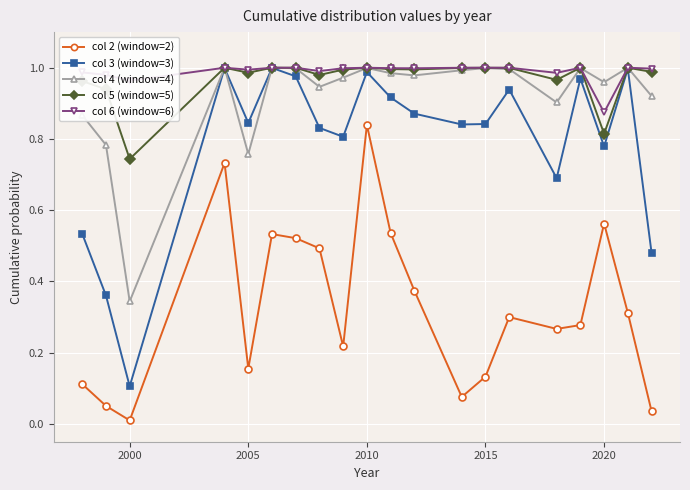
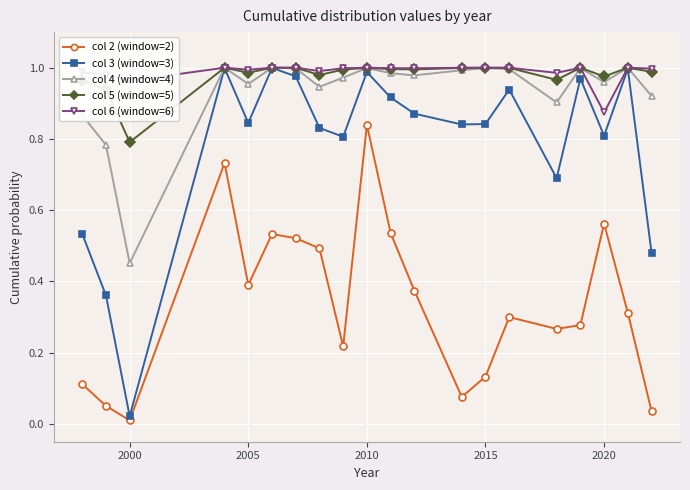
col 3 (window=3), 2000: 0.11 -> 0.02
col 4 (window=4), 2000: 0.34 -> 0.45
col 5 (window=5), 2000: 0.74 -> 0.79
col 2 (window=2), 2005: 0.16 -> 0.39
col 4 (window=4), 2005: 0.76 -> 0.95
col 3 (window=3), 2020: 0.78 -> 0.81
col 5 (window=5), 2020: 0.81 -> 0.98
